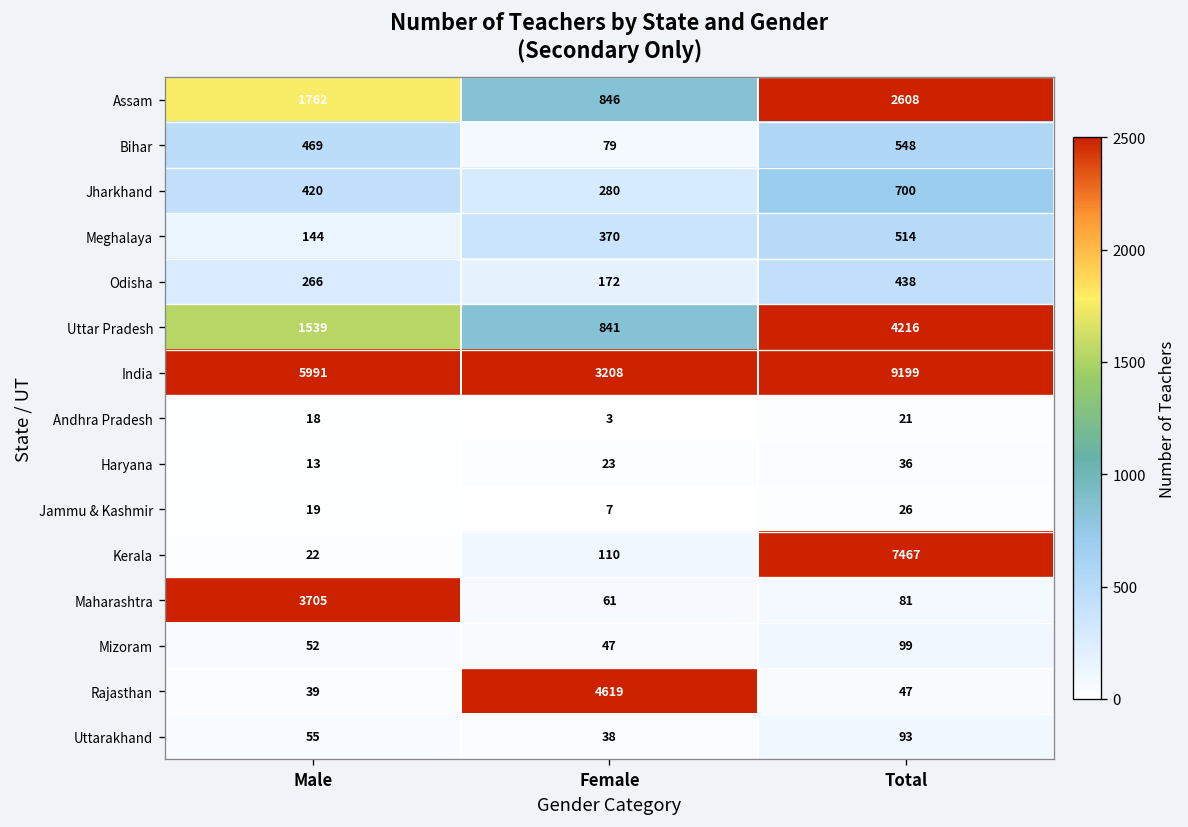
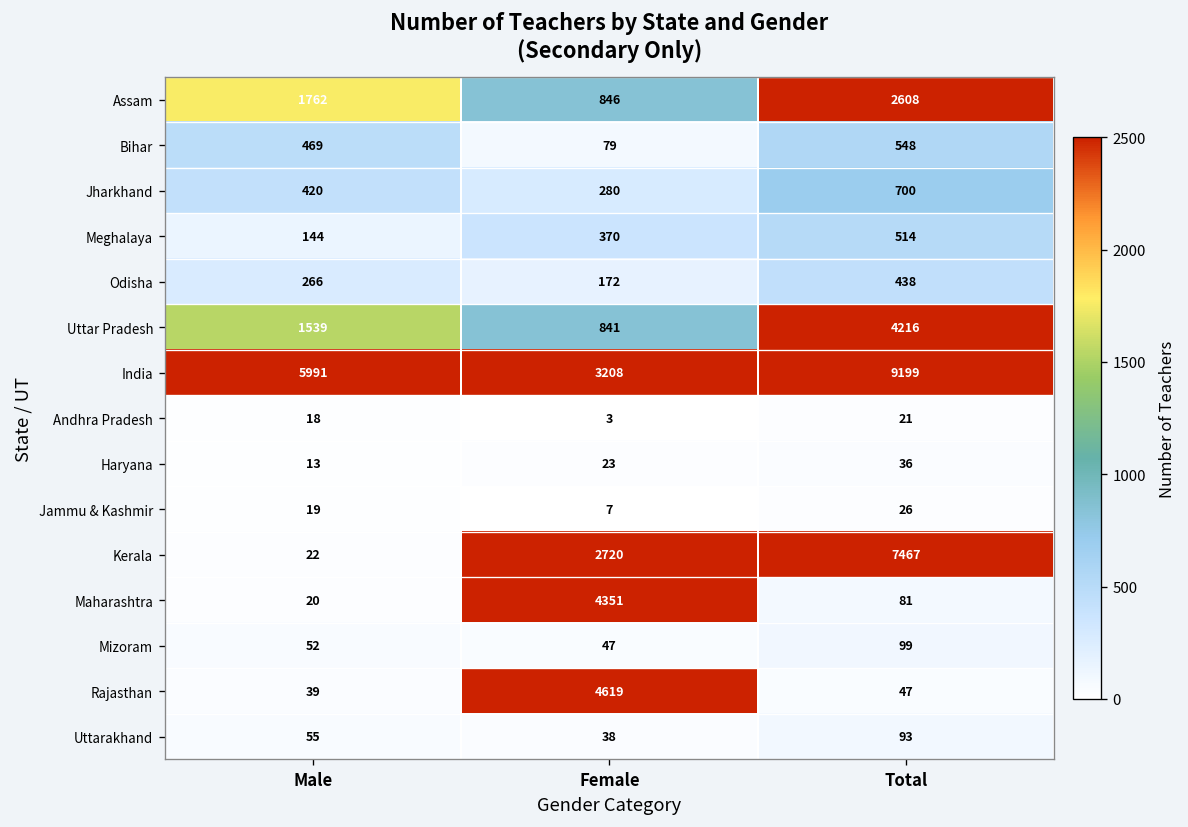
Kerala, Female: 110 -> 2720
Maharashtra, Male: 3705 -> 20
Maharashtra, Female: 61 -> 4351
